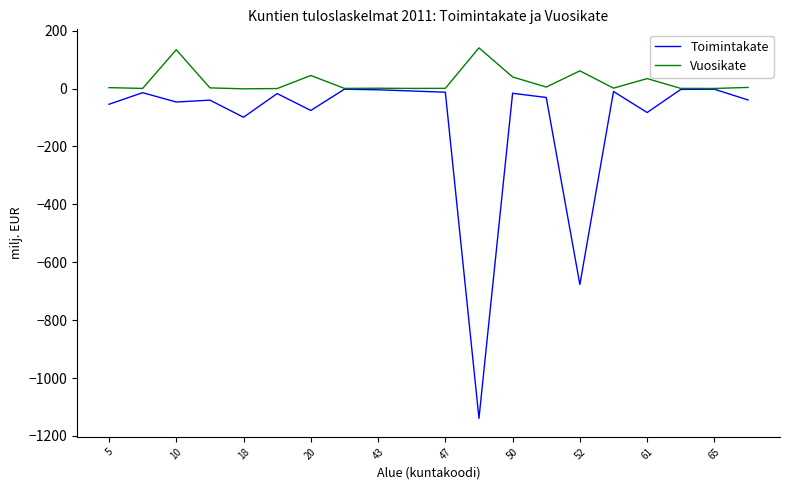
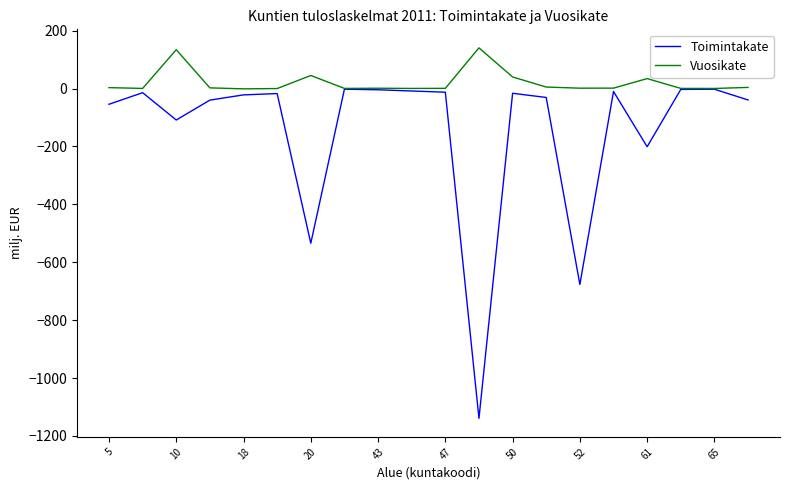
Toimintakate, 10: -50 -> -110
Toimintakate, 18: -100 -> -20
Toimintakate, 20: -80 -> -530
Vuosikate, 52: 60 -> 0
Toimintakate, 61: -80 -> -200
